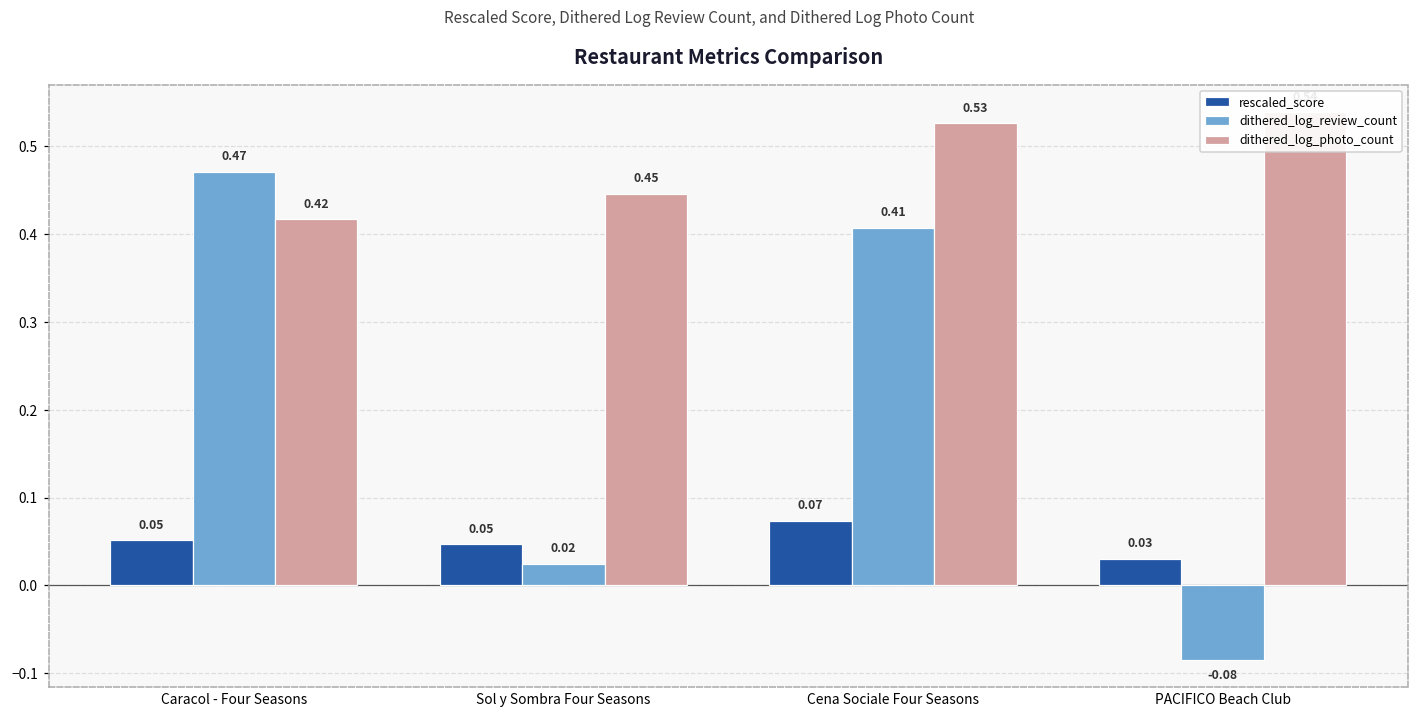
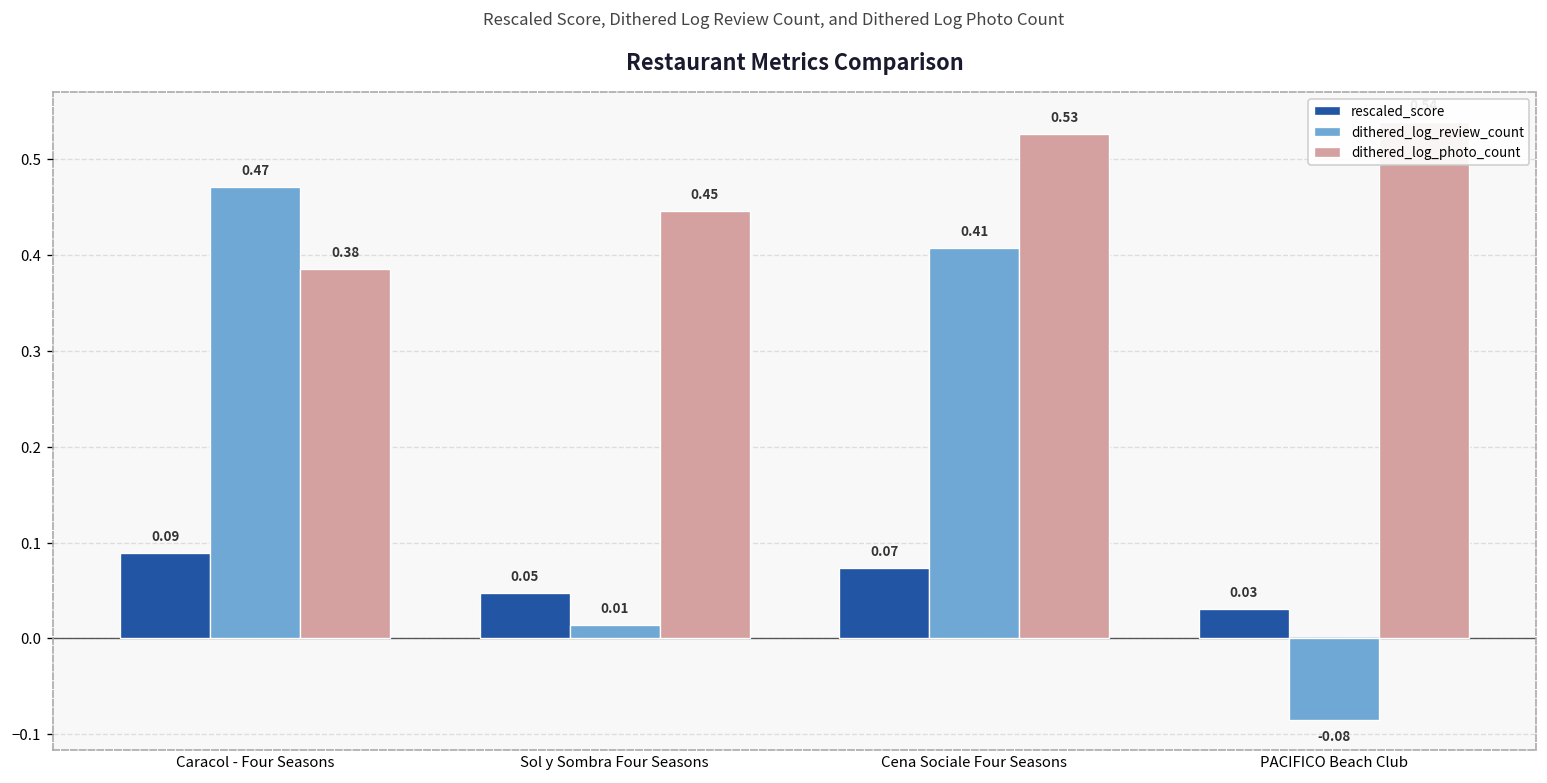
rescaled_score, Caracol - Four Seasons: 0.05 -> 0.09
dithered_log_photo_count, Caracol - Four Seasons: 0.42 -> 0.38
dithered_log_review_count, Sol y Sombra Four Seasons: 0.02 -> 0.01
